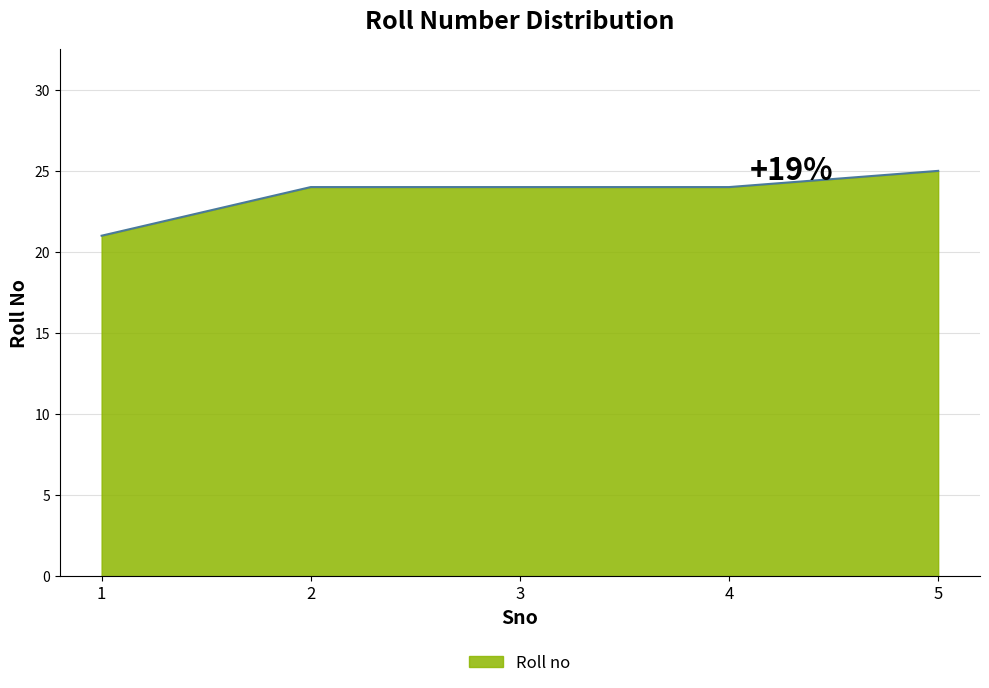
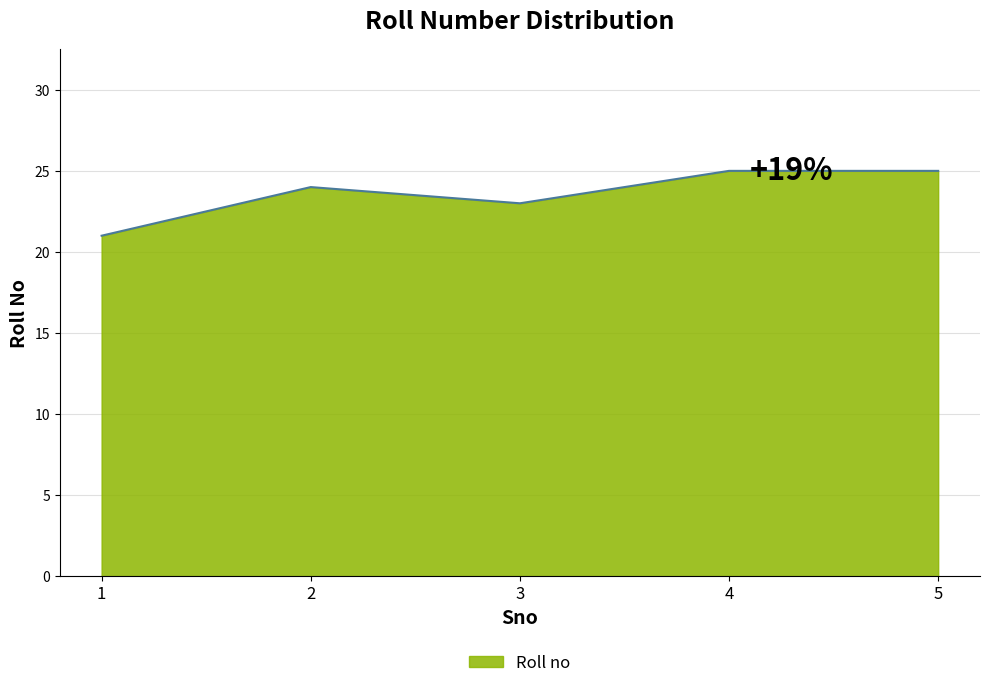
3: 24 -> 23
4: 24 -> 25
